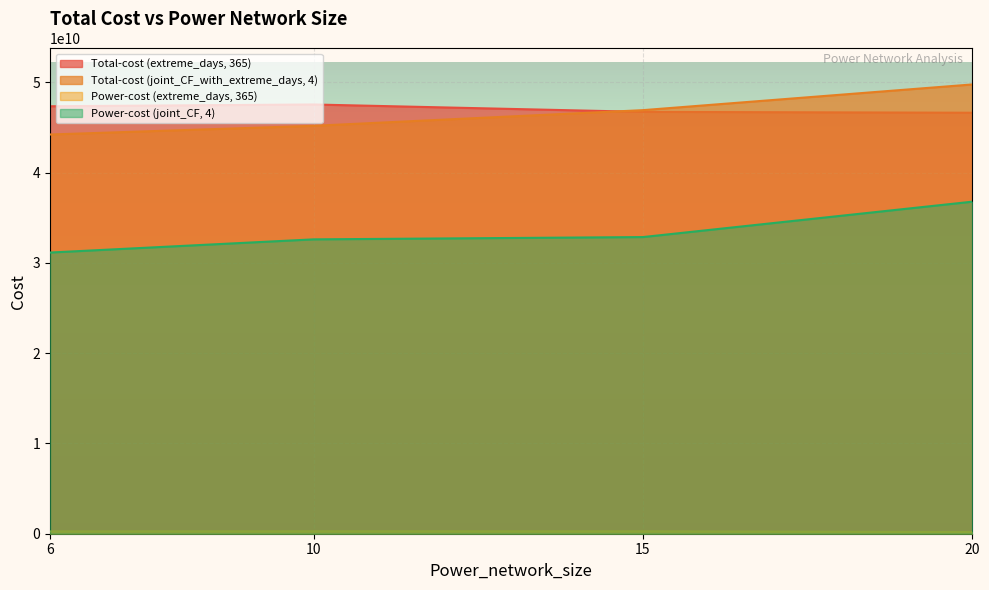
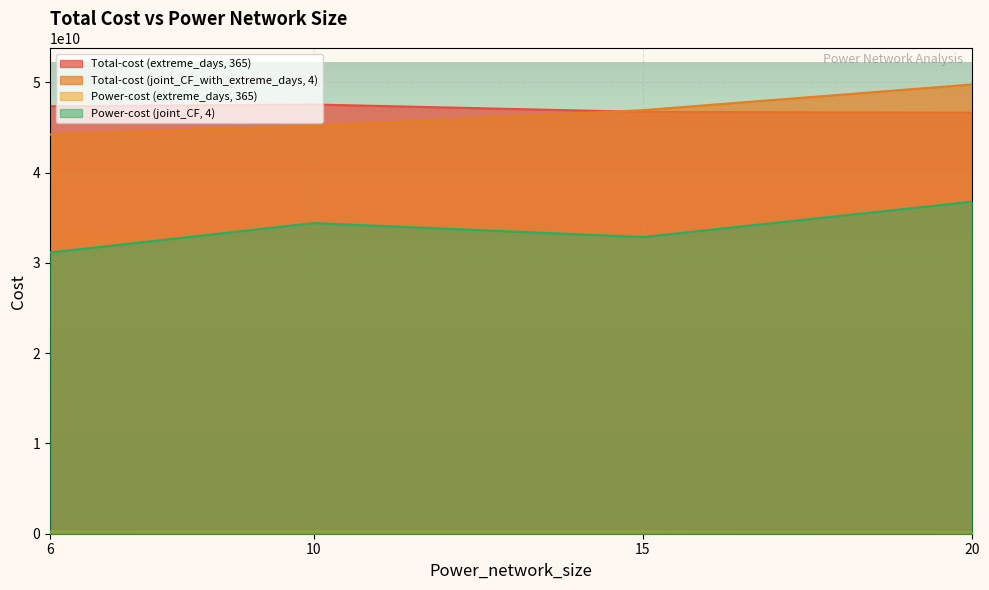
Power-cost (joint_CF, 4), 10: 33000000000 -> 34000000000
